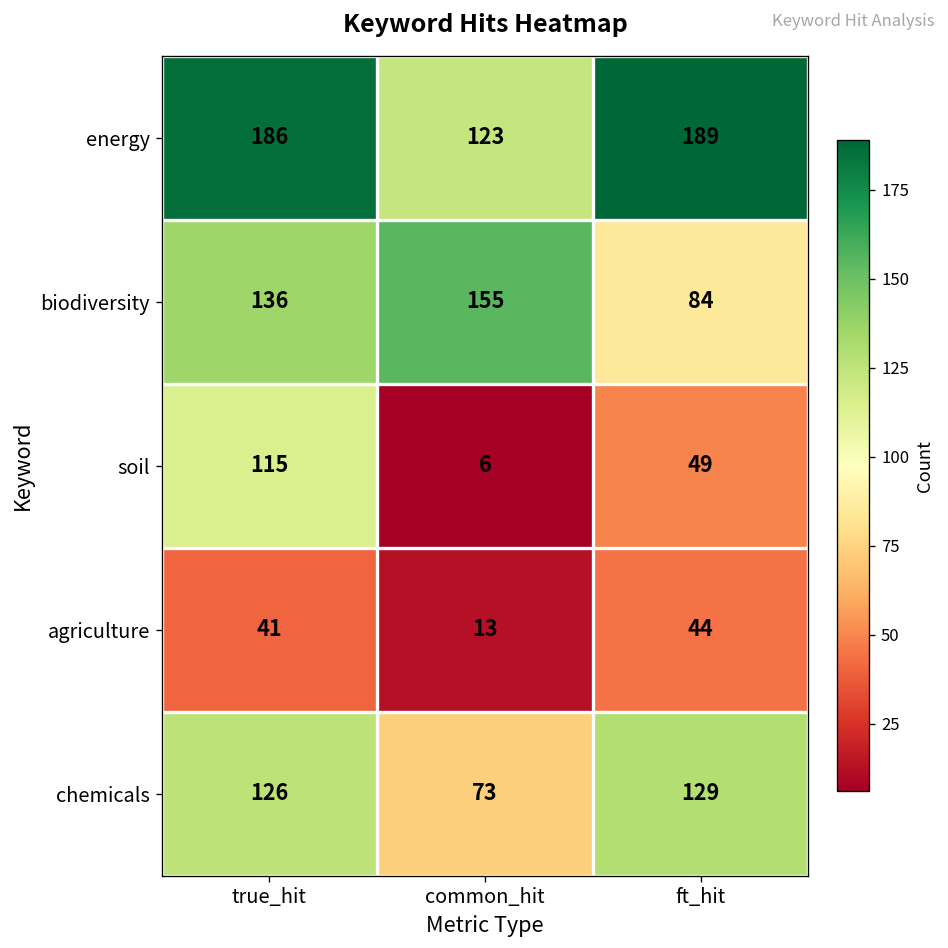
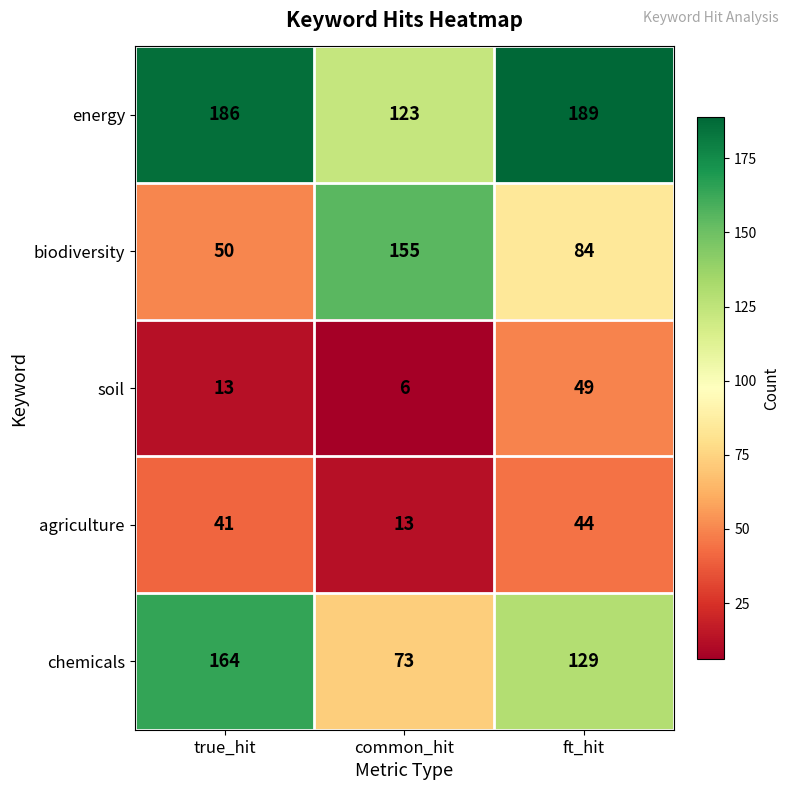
biodiversity, true_hit: 136 -> 50
soil, true_hit: 115 -> 13
chemicals, true_hit: 126 -> 164
